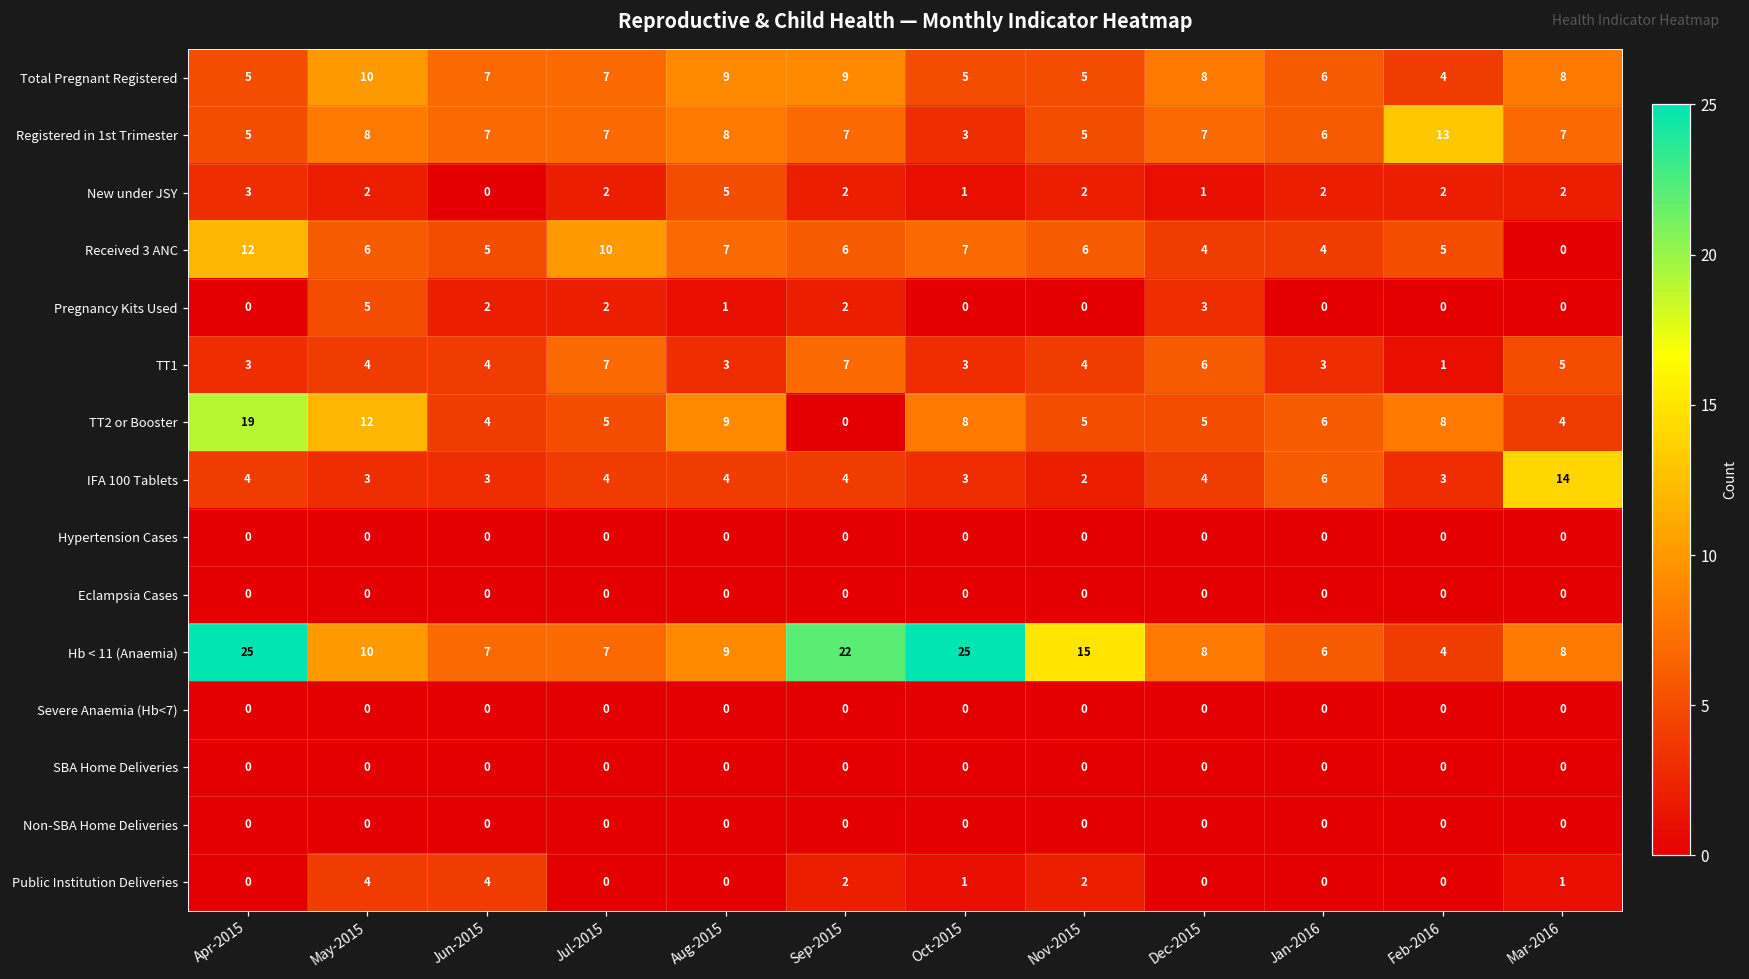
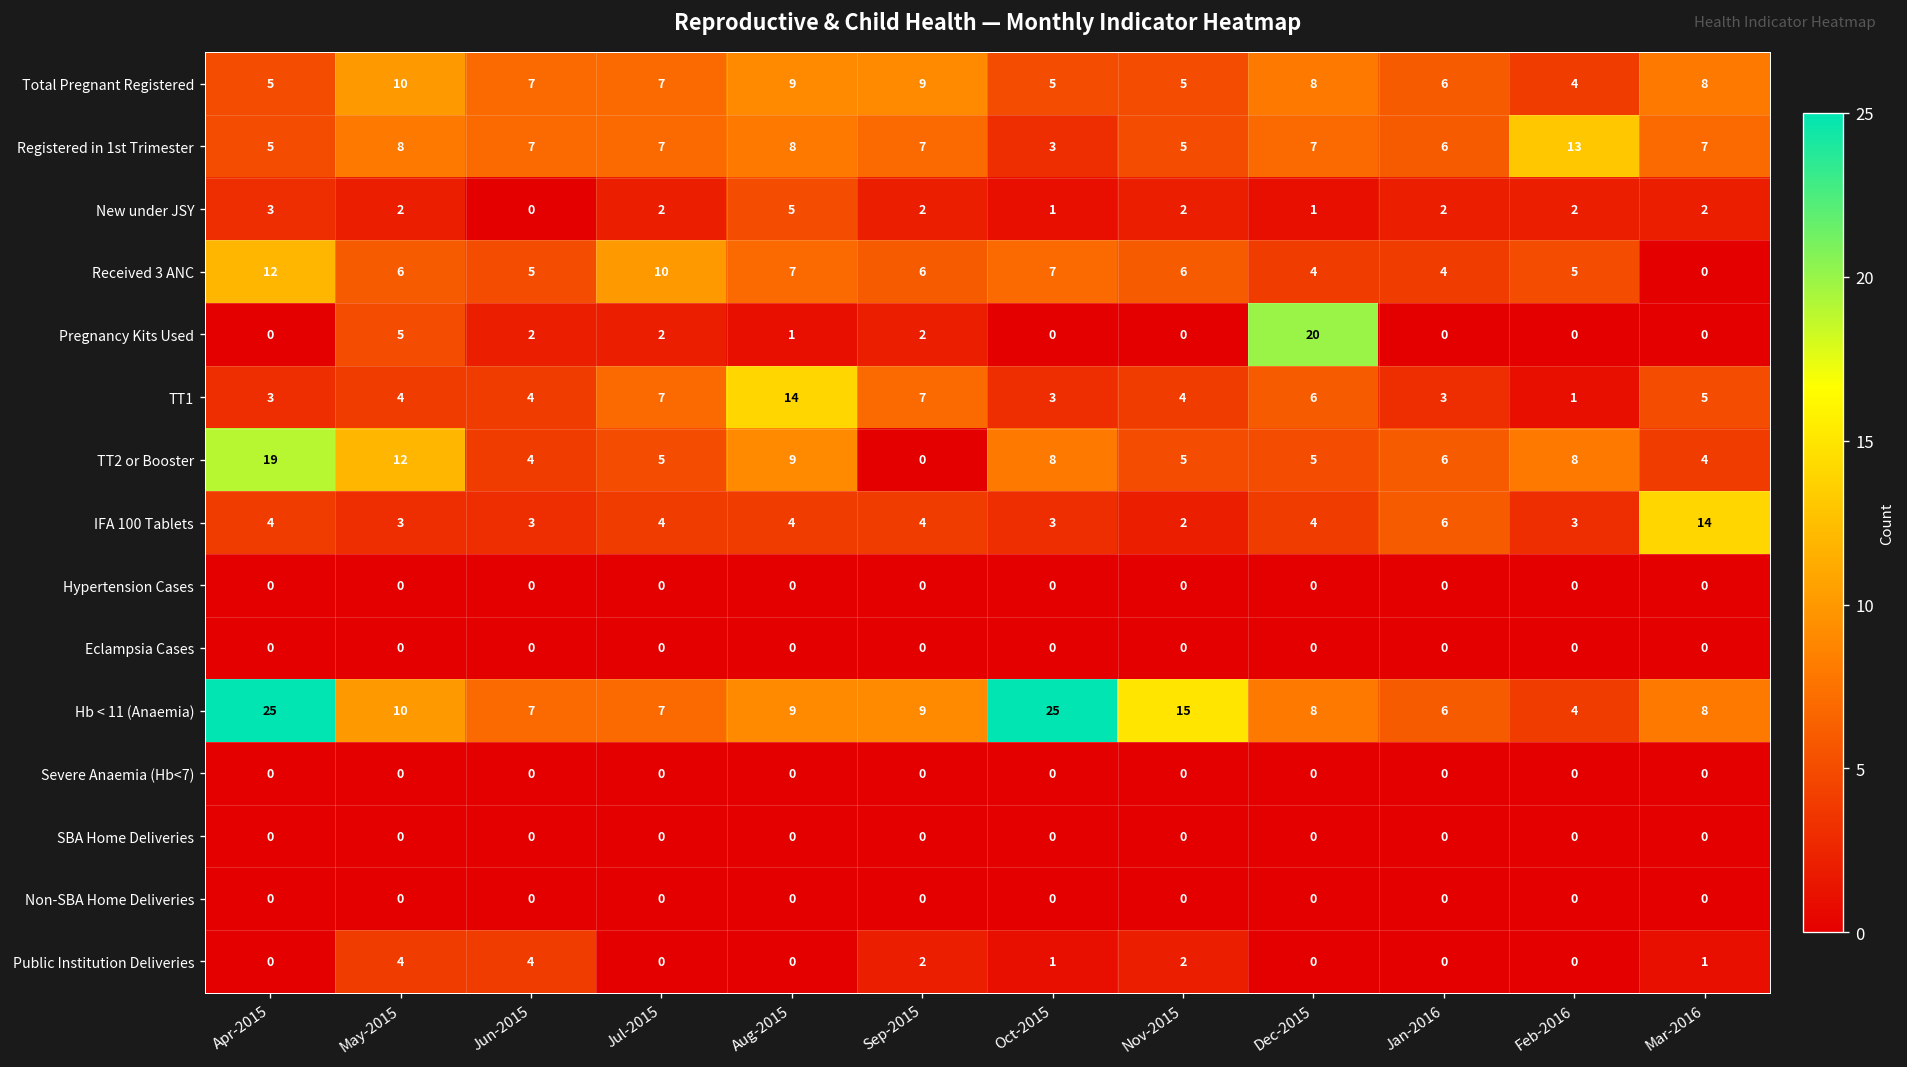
Pregnancy Kits Used, Dec-2015: 3 -> 20
TT1, Aug-2015: 3 -> 14
Hb < 11 (Anaemia), Sep-2015: 22 -> 9
